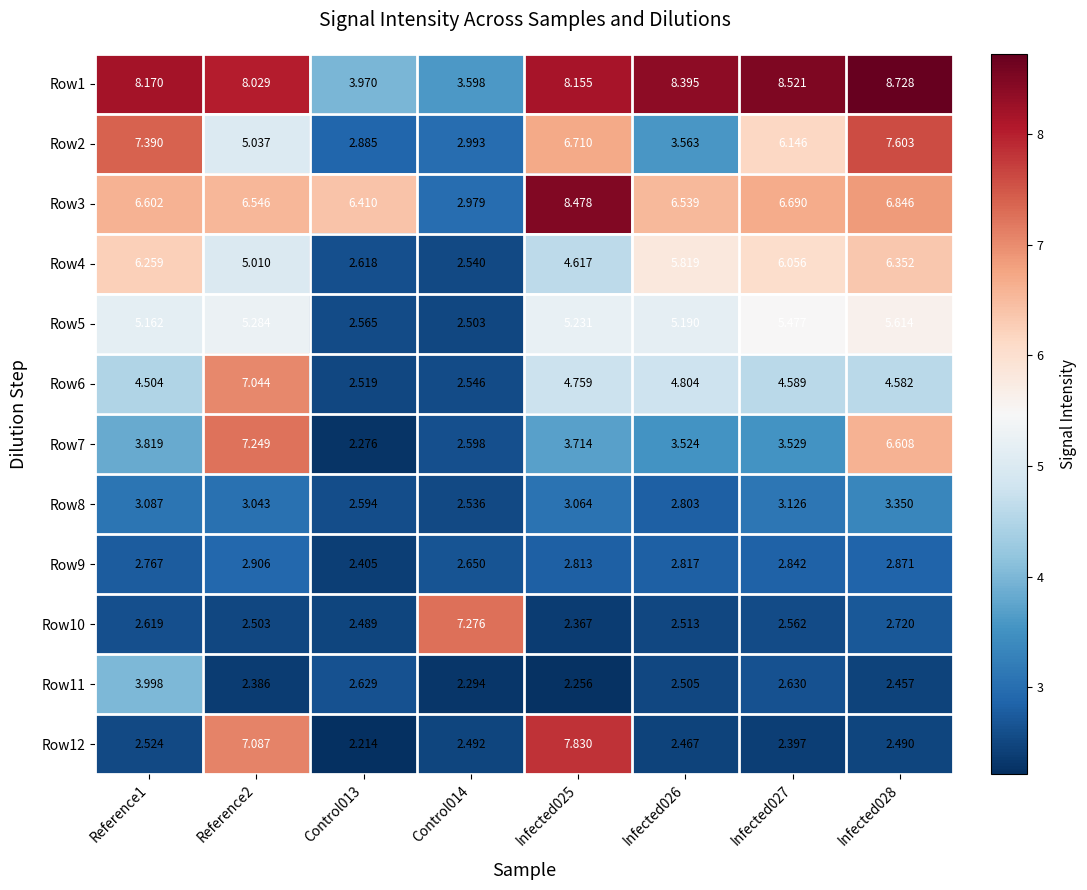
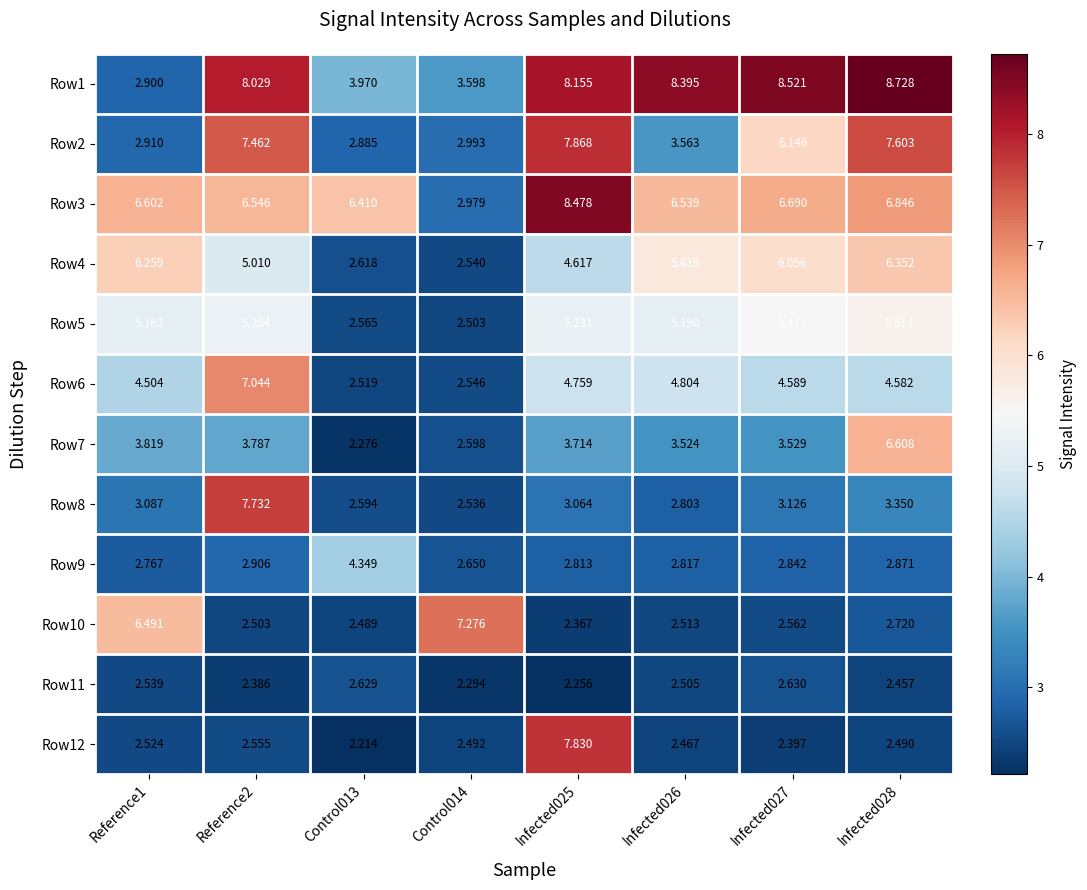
Row1, Reference1: 8.170 -> 2.900
Row2, Reference1: 7.390 -> 2.910
Row2, Reference2: 5.037 -> 7.462
Row2, Infected025: 6.710 -> 7.868
Row7, Reference2: 7.249 -> 3.787
Row8, Reference2: 3.043 -> 7.732
Row9, Control013: 2.405 -> 4.349
Row10, Reference1: 2.619 -> 6.491
Row11, Reference1: 3.998 -> 2.539
Row12, Reference2: 7.087 -> 2.555
